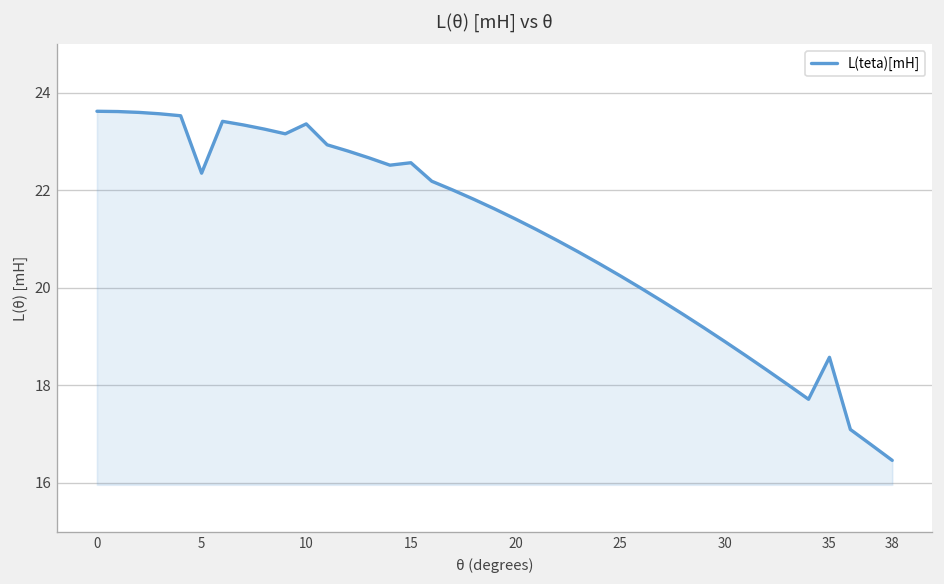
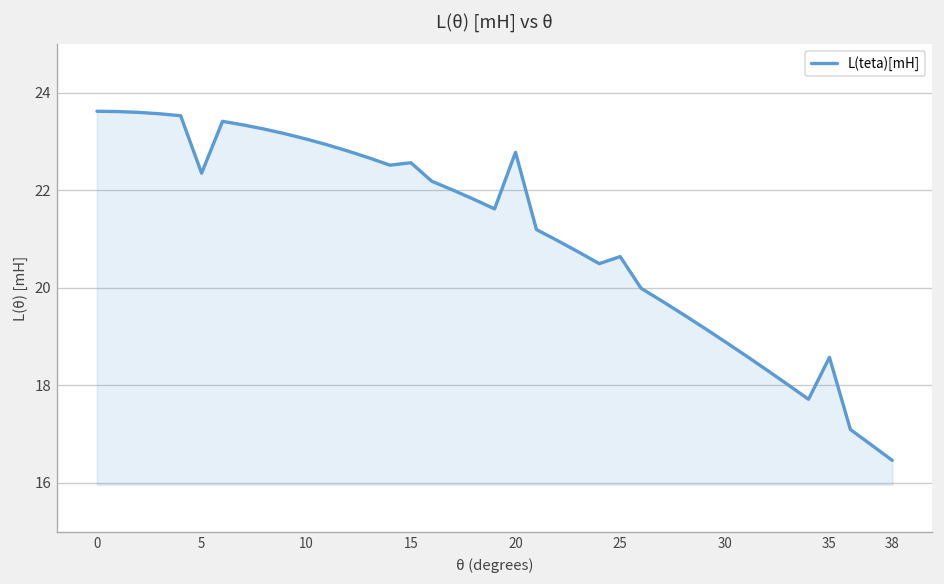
10: 23.4 -> 23.1
20: 21.4 -> 22.8
25: 20.2 -> 20.6
